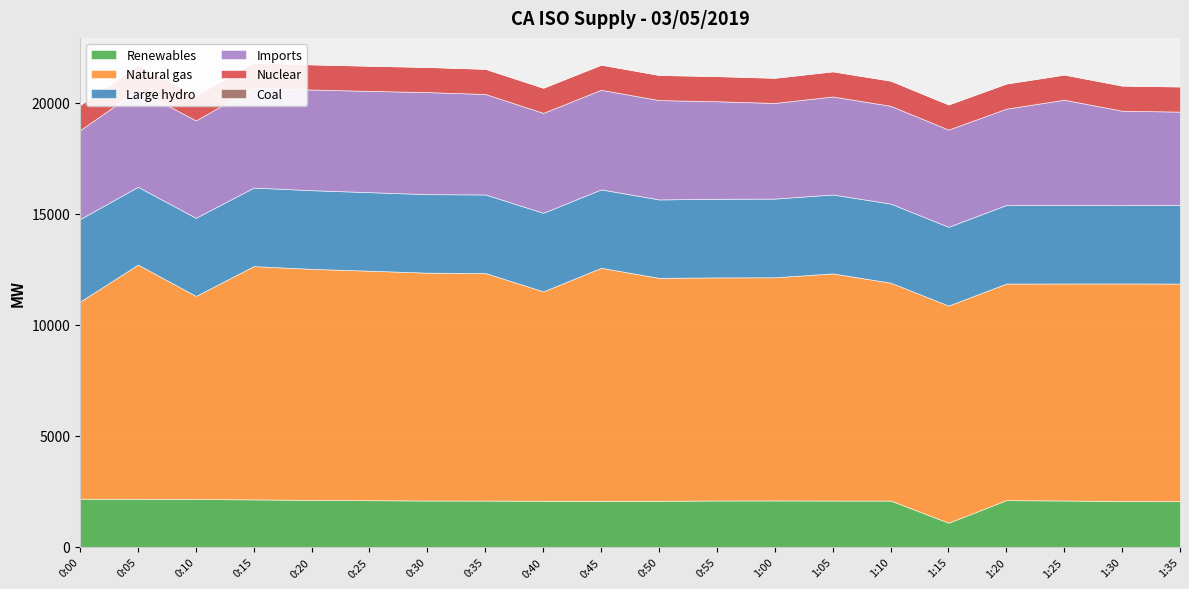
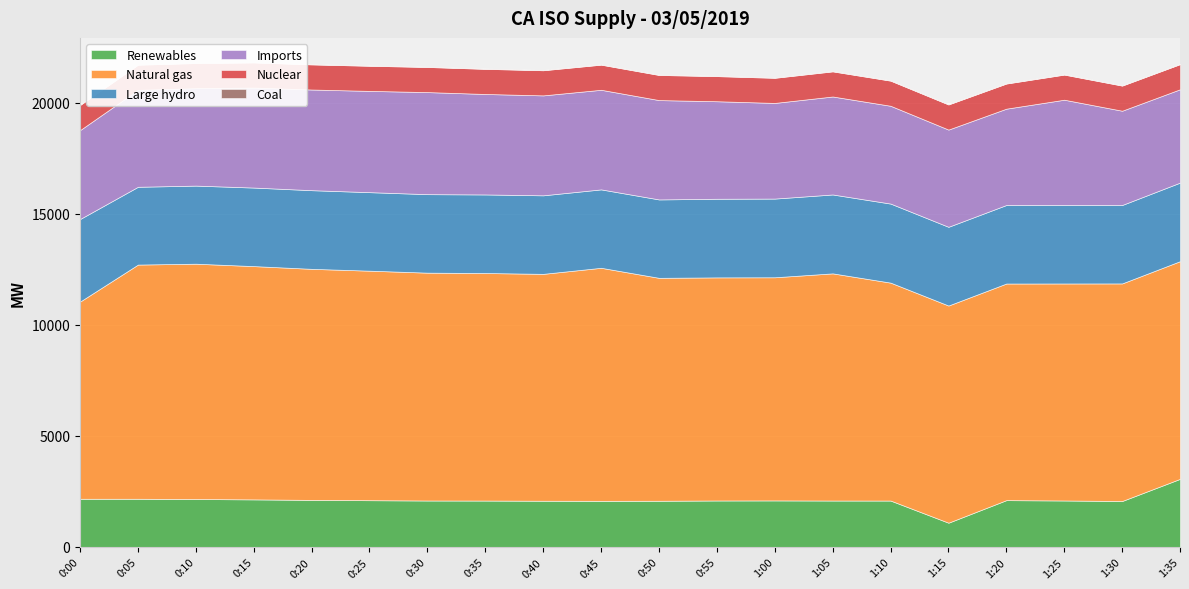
Natural gas, 0:10: 9100 -> 10600
Natural gas, 0:40: 9400 -> 10200
Renewables, 1:35: 2100 -> 3100
